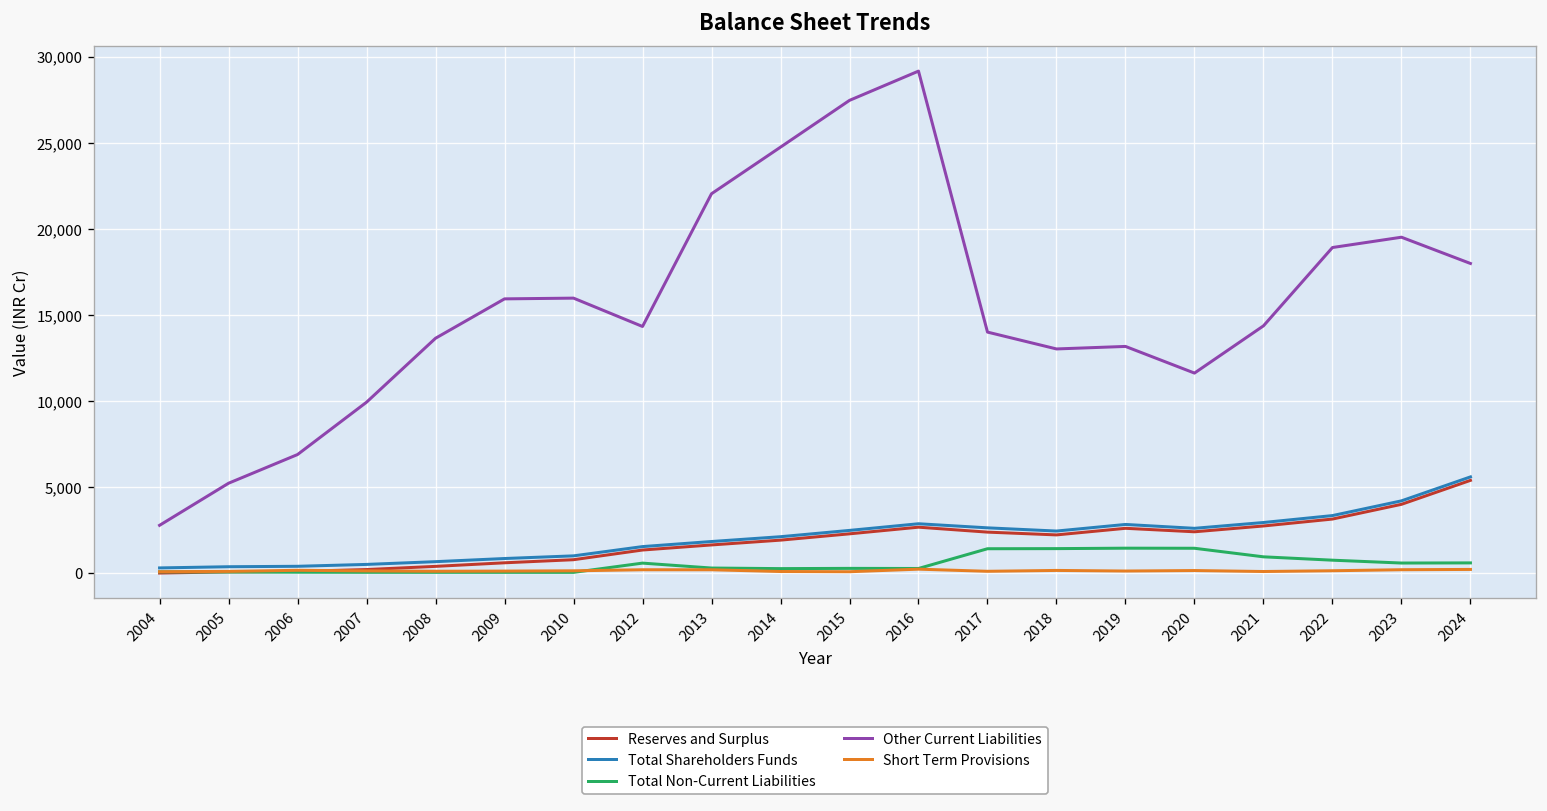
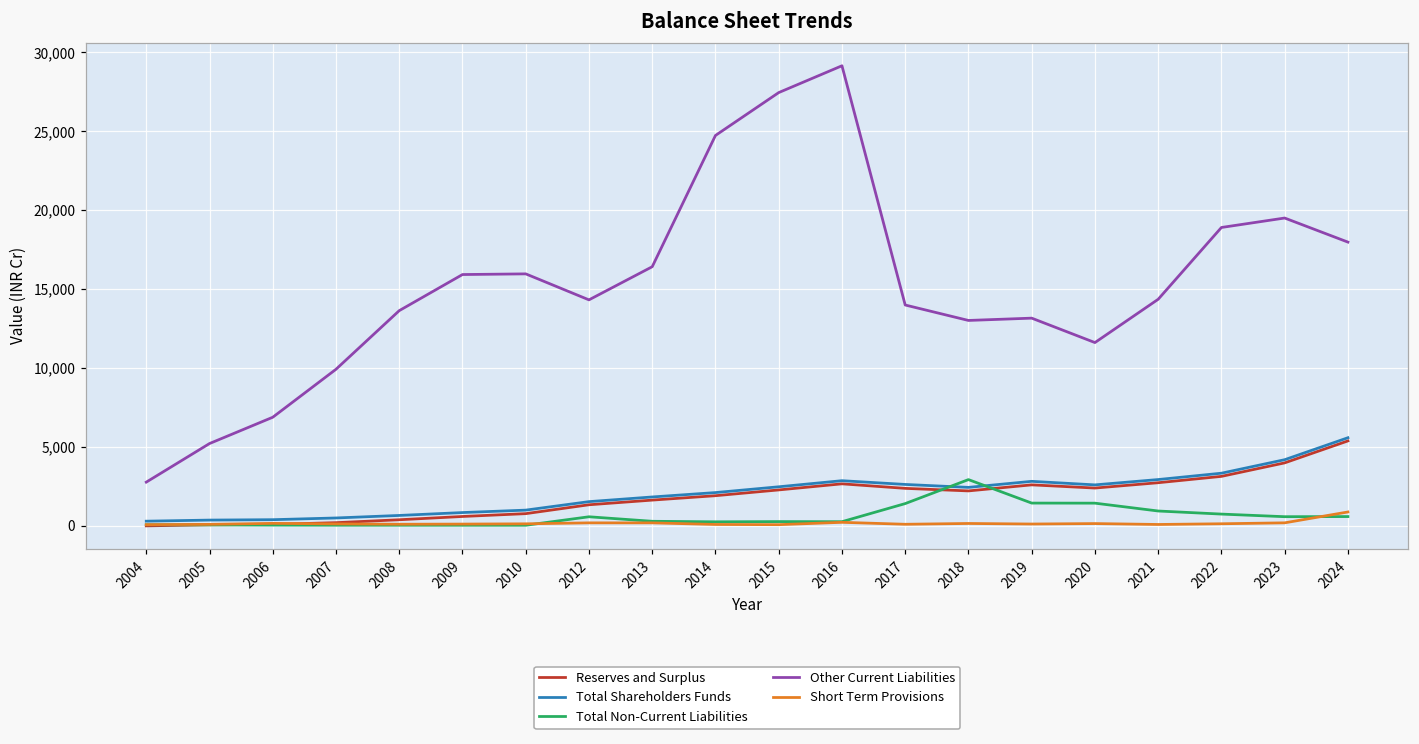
Other Current Liabilities, 2013: 22,000 -> 16,400
Total Non-Current Liabilities, 2018: 1,400 -> 2,900
Short Term Provisions, 2024: 200 -> 900
